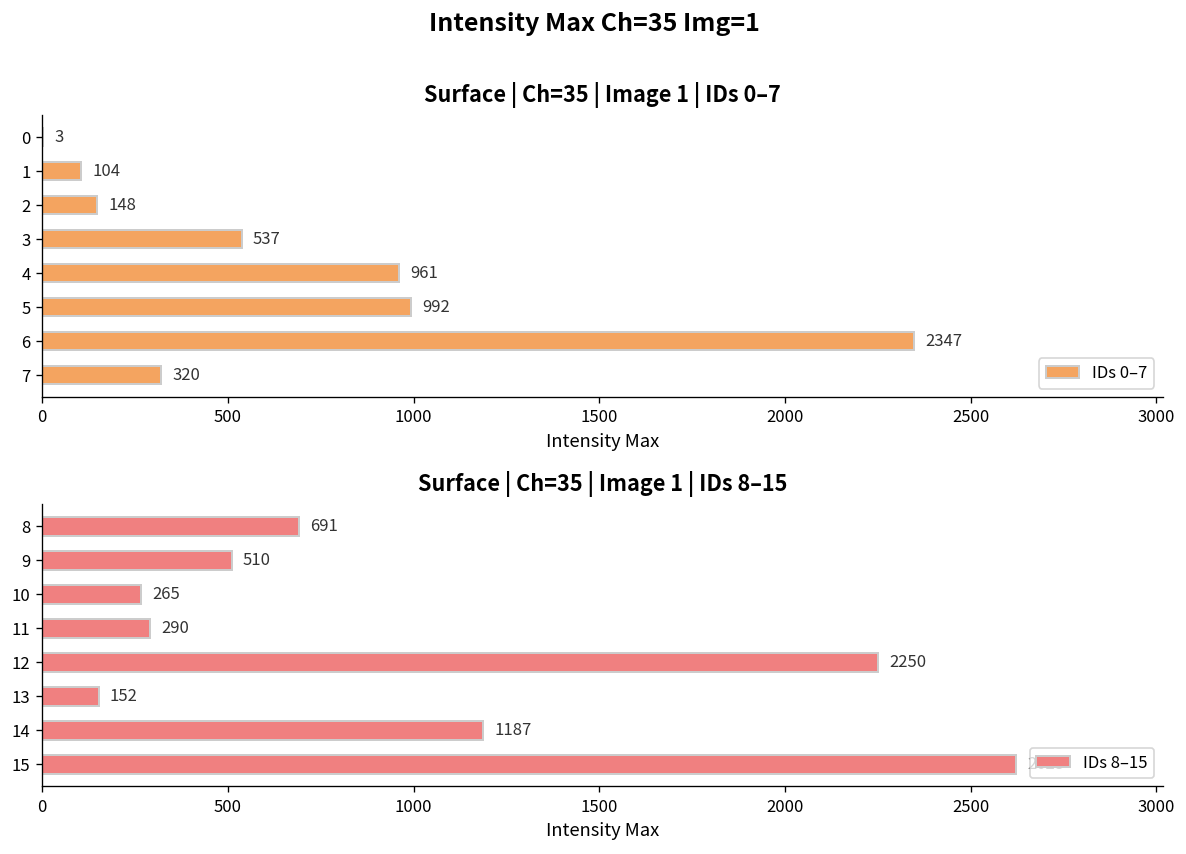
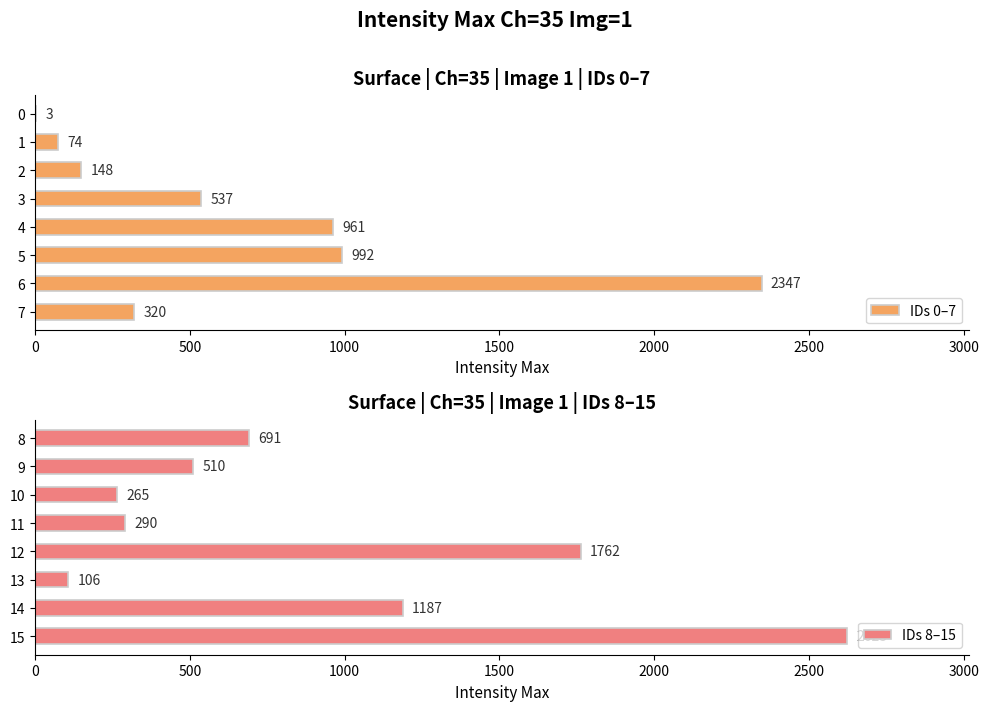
Surface | Ch=35 | Image 1 | IDs 0–7, 1: 104 -> 74
Surface | Ch=35 | Image 1 | IDs 8–15, 12: 2250 -> 1762
Surface | Ch=35 | Image 1 | IDs 8–15, 13: 152 -> 106
